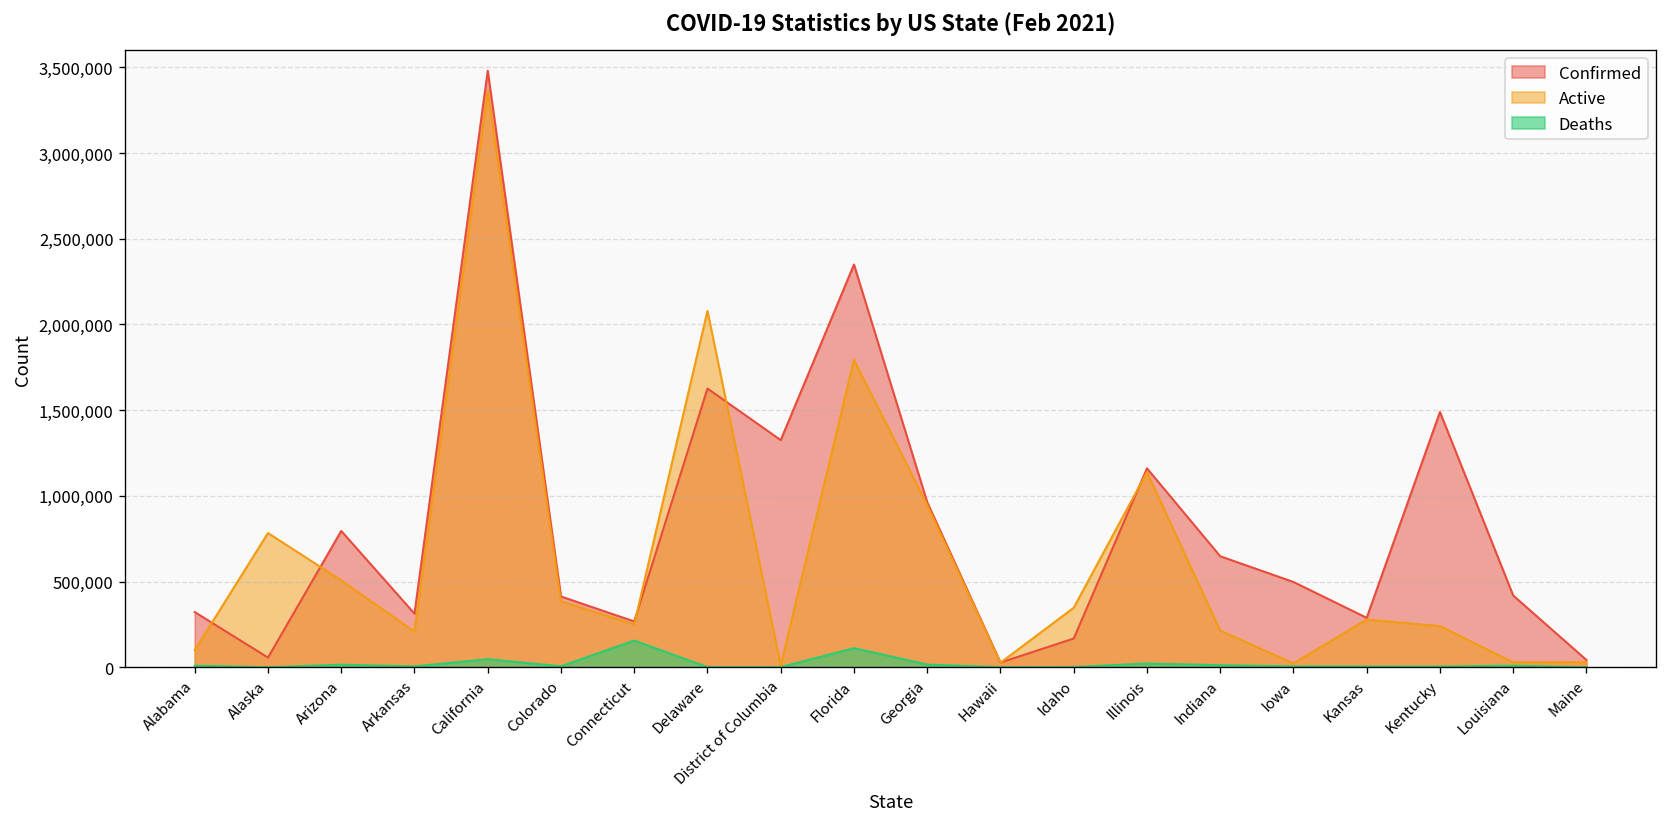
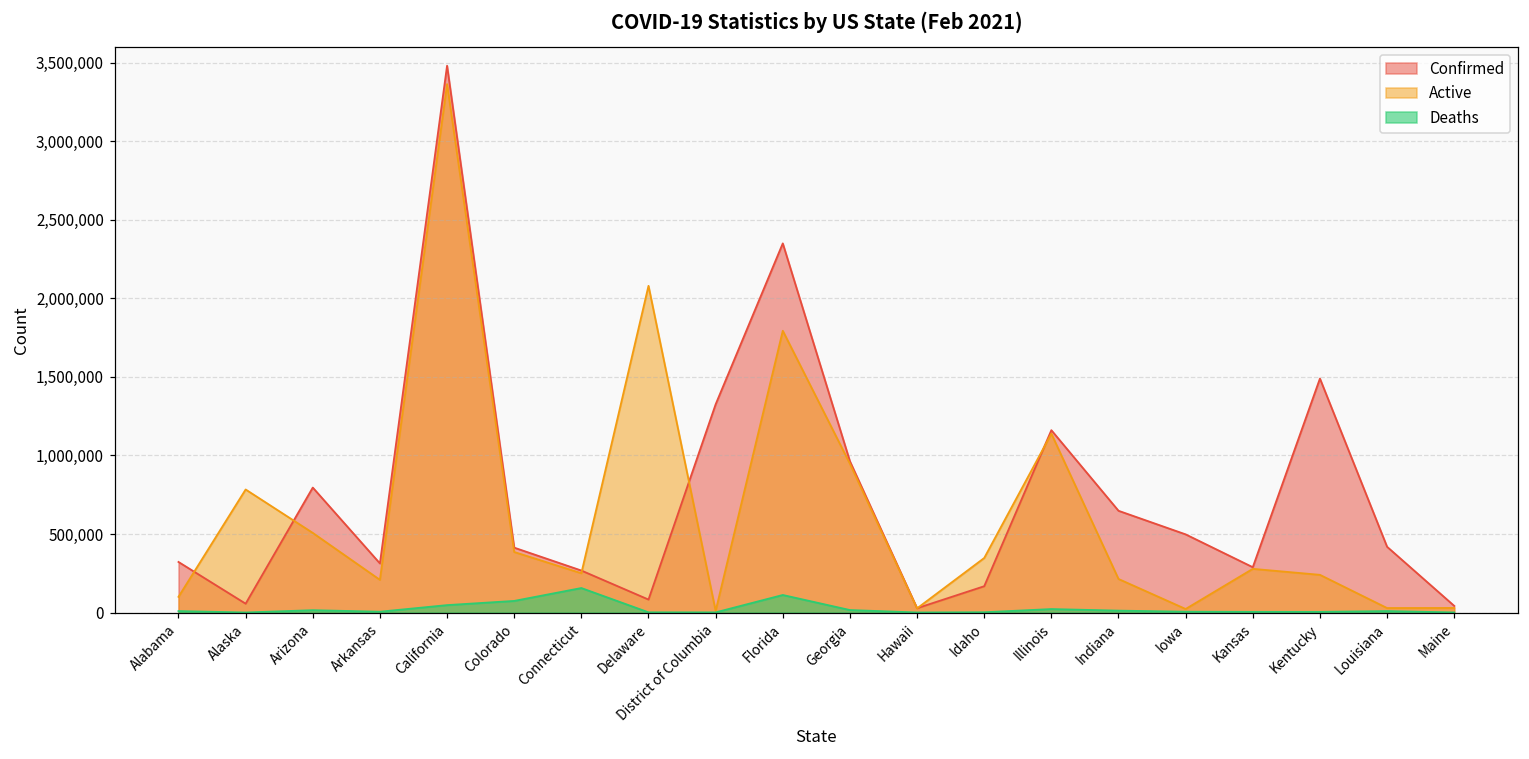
Deaths, Colorado: 10,000 -> 70,000
Confirmed, Delaware: 1,630,000 -> 80,000
